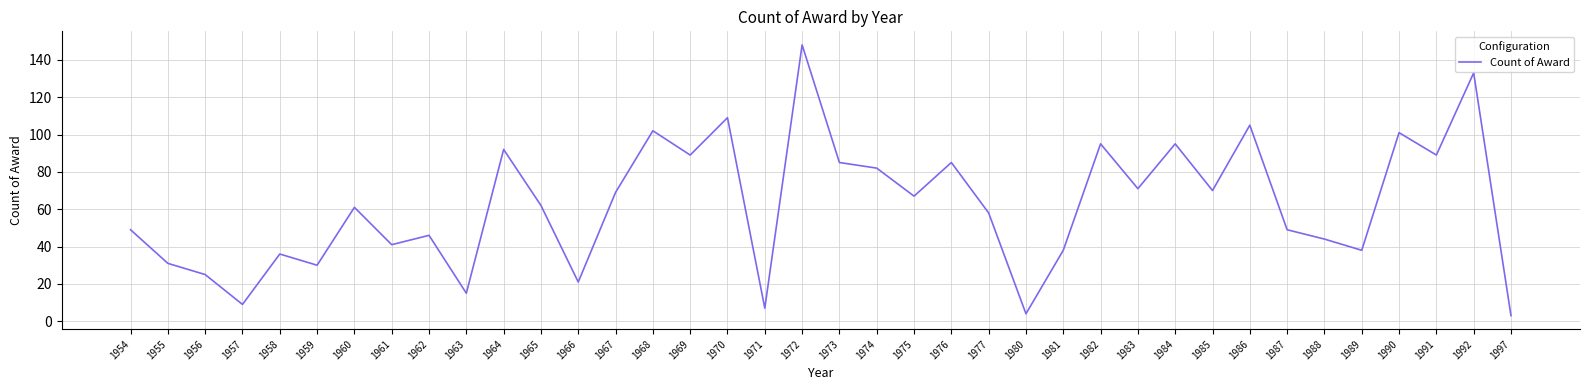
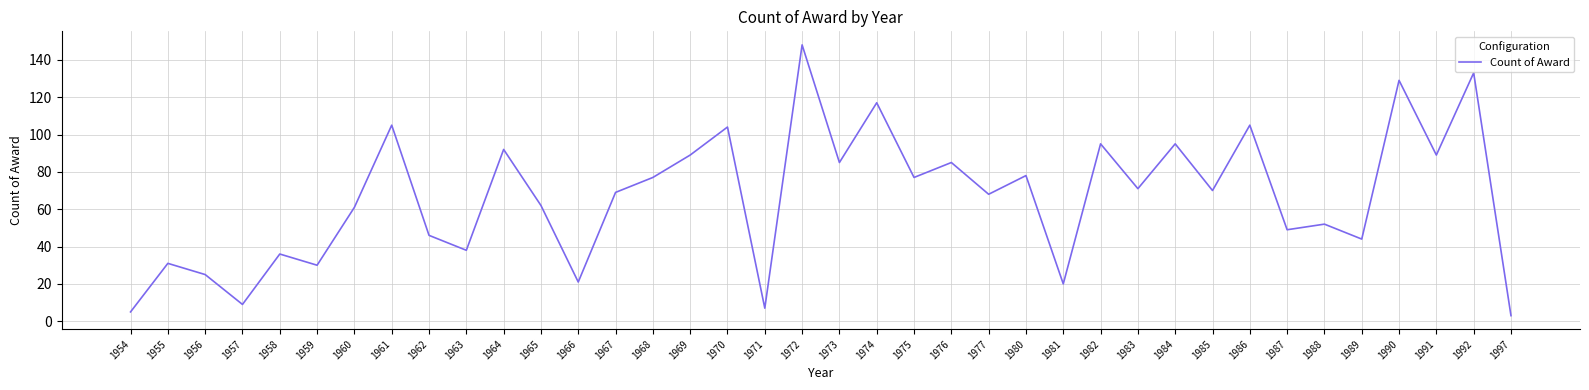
1954: 49 -> 5
1961: 41 -> 105
1963: 15 -> 38
1968: 102 -> 77
1970: 109 -> 104
1974: 82 -> 117
1975: 67 -> 77
1977: 58 -> 68
1980: 4 -> 78
1981: 38 -> 20
1988: 44 -> 52
1989: 38 -> 44
1990: 101 -> 129
